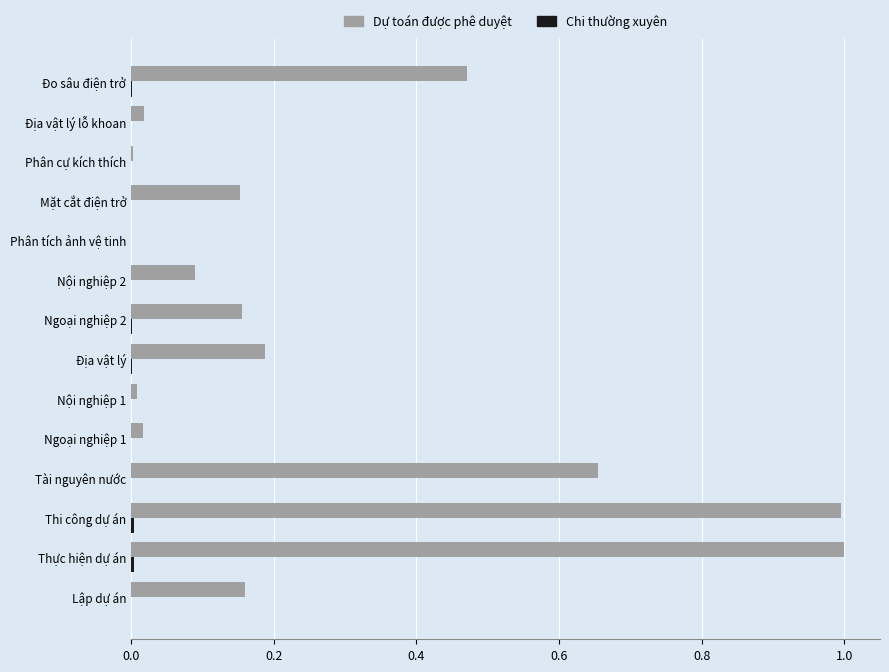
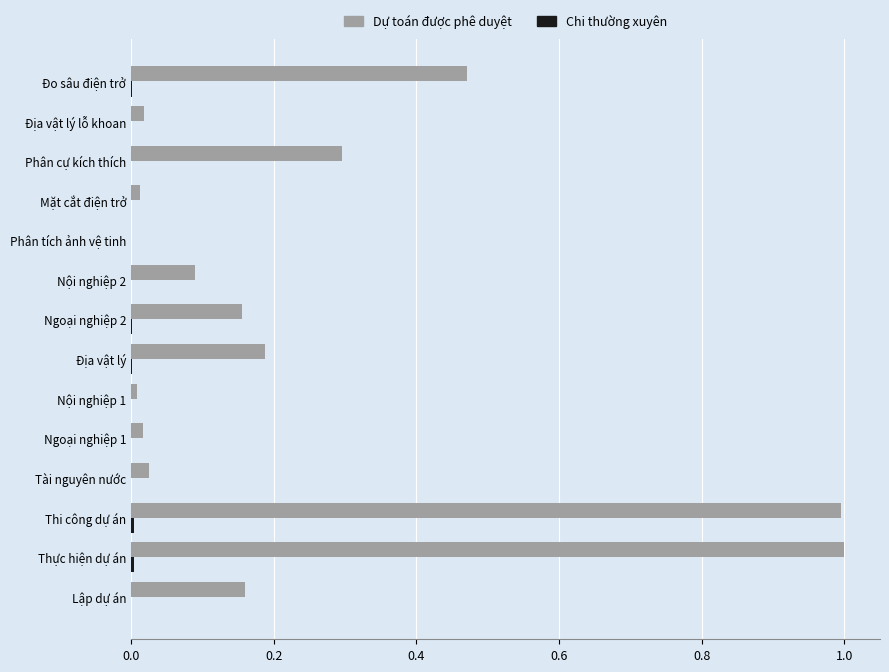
Dự toán được phê duyệt, Phân cự kích thích: 0.00 -> 0.30
Dự toán được phê duyệt, Mặt cắt điện trở: 0.15 -> 0.01
Dự toán được phê duyệt, Tài nguyên nước: 0.65 -> 0.02
